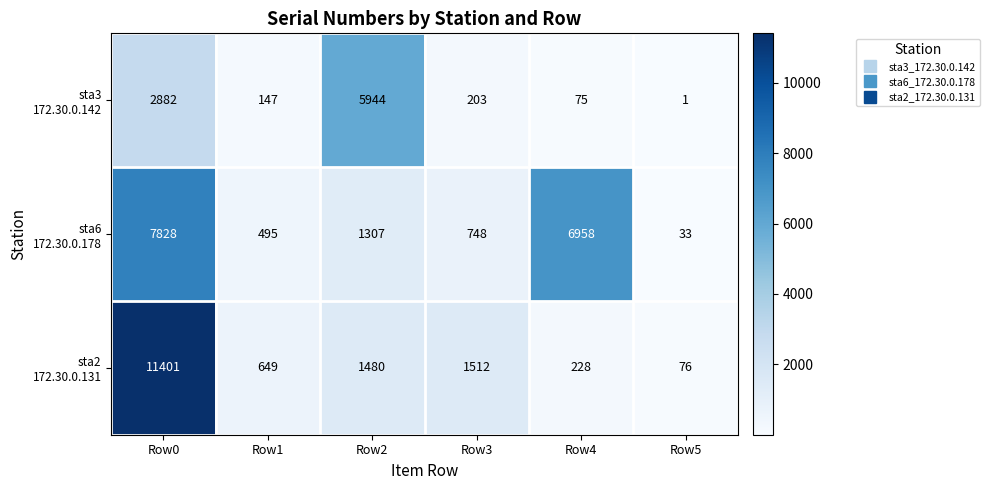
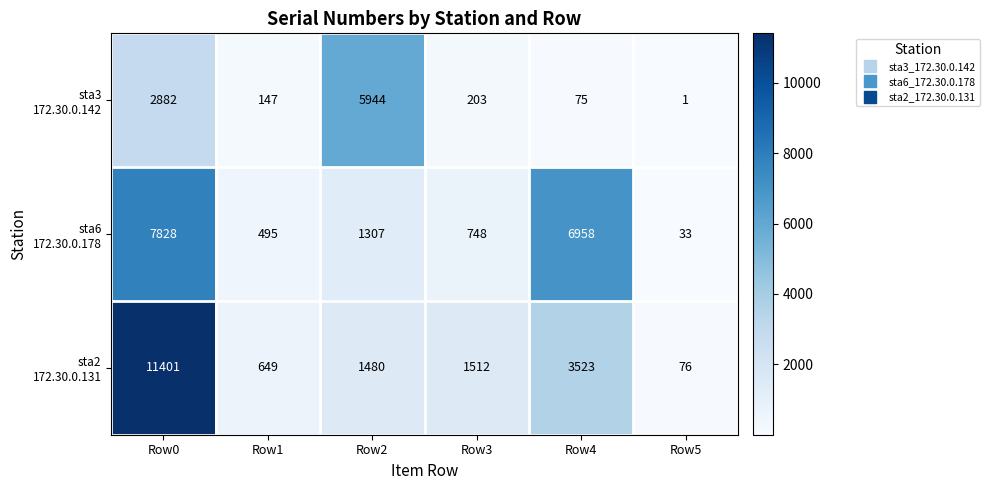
sta2 172.30.0.131, Row4: 228 -> 3523
